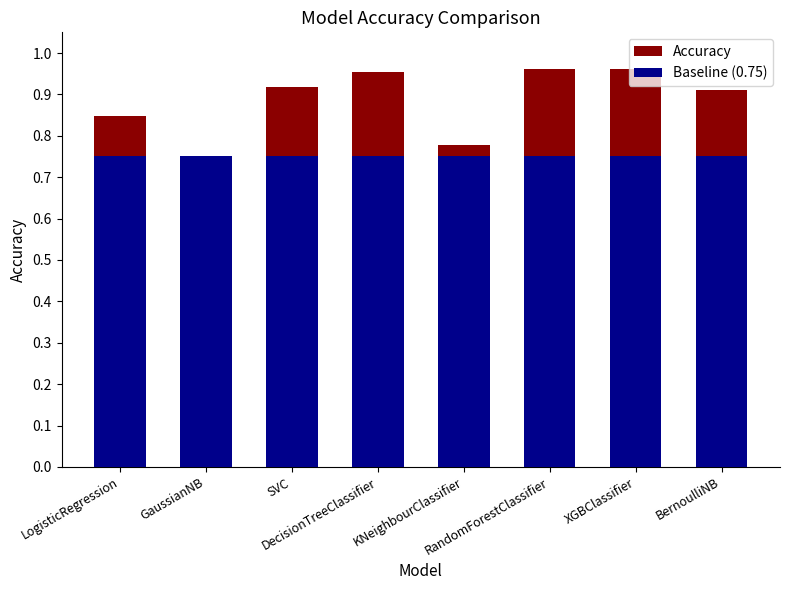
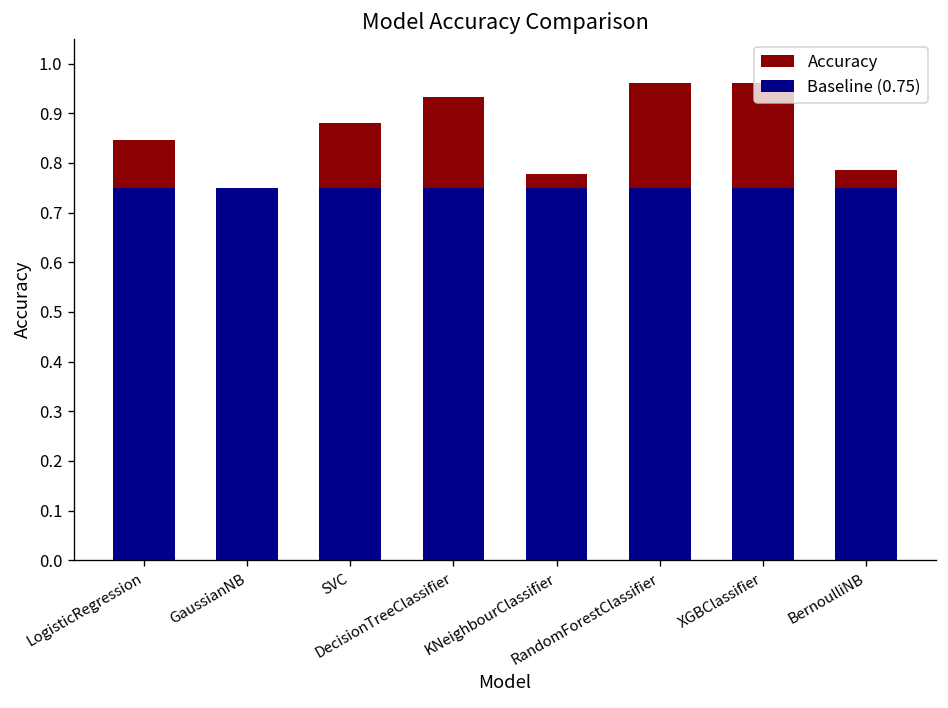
Accuracy, SVC: 0.92 -> 0.88
Accuracy, DecisionTreeClassifier: 0.96 -> 0.93
Accuracy, BernoulliNB: 0.91 -> 0.79
